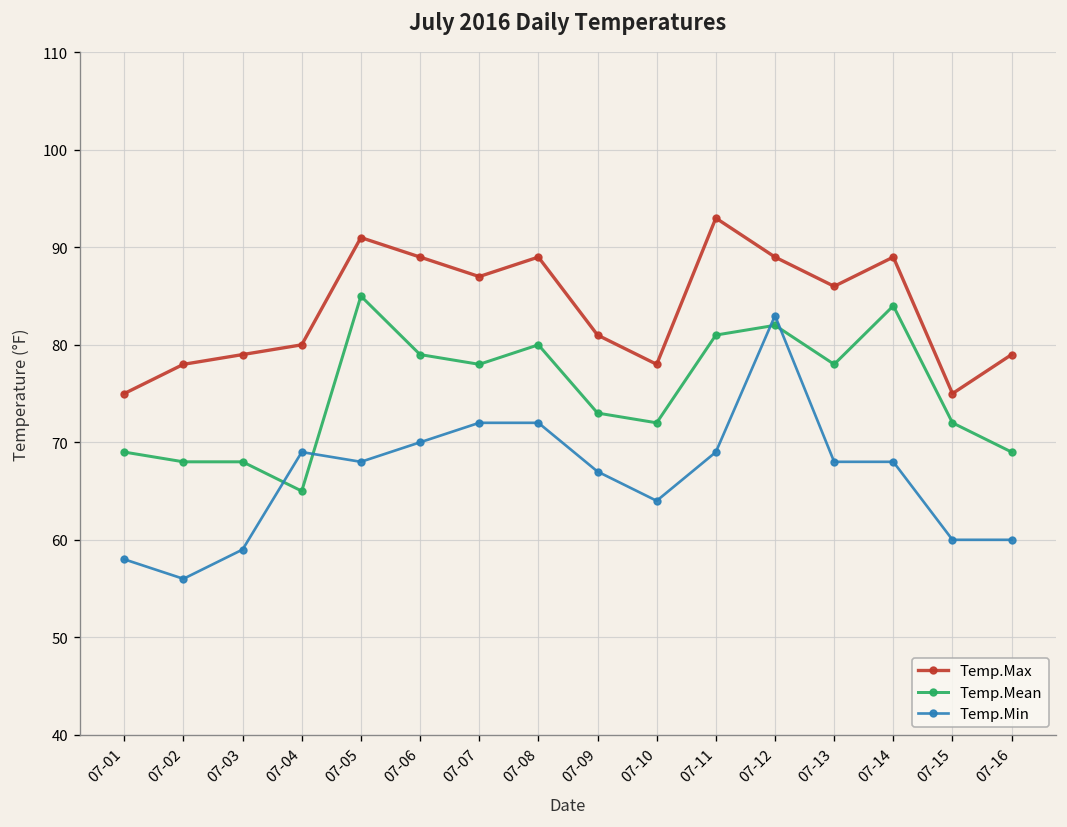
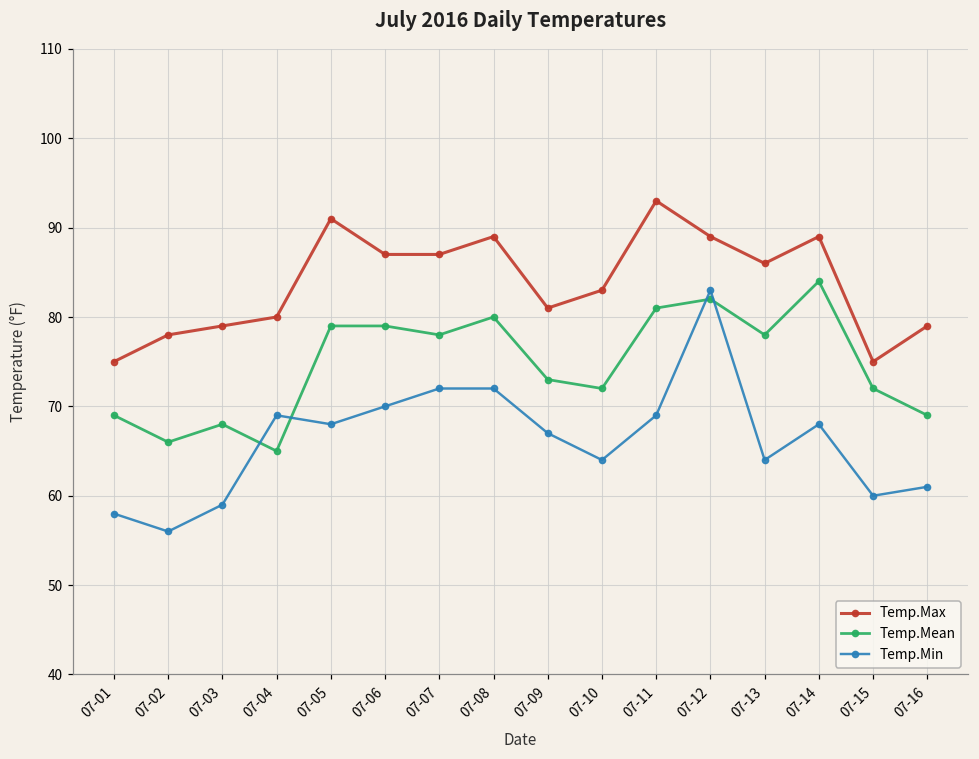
Temp.Mean, 07-02: 68 -> 66
Temp.Mean, 07-05: 85 -> 79
Temp.Max, 07-06: 89 -> 87
Temp.Max, 07-10: 78 -> 83
Temp.Min, 07-13: 68 -> 64
Temp.Min, 07-16: 60 -> 61
